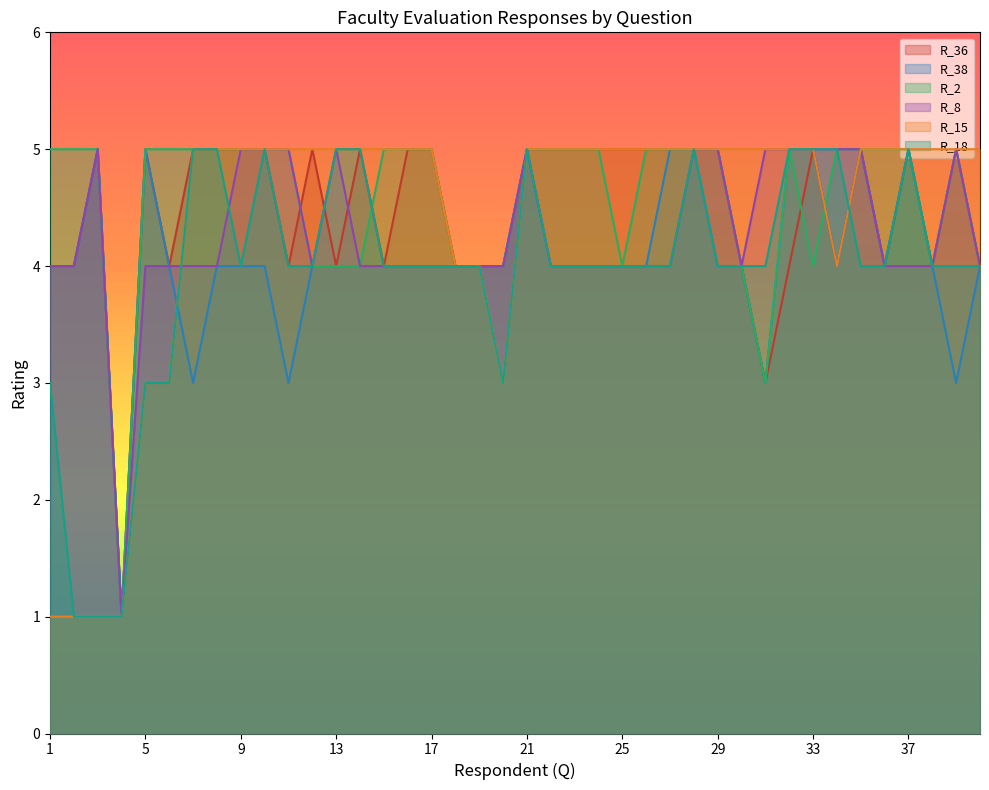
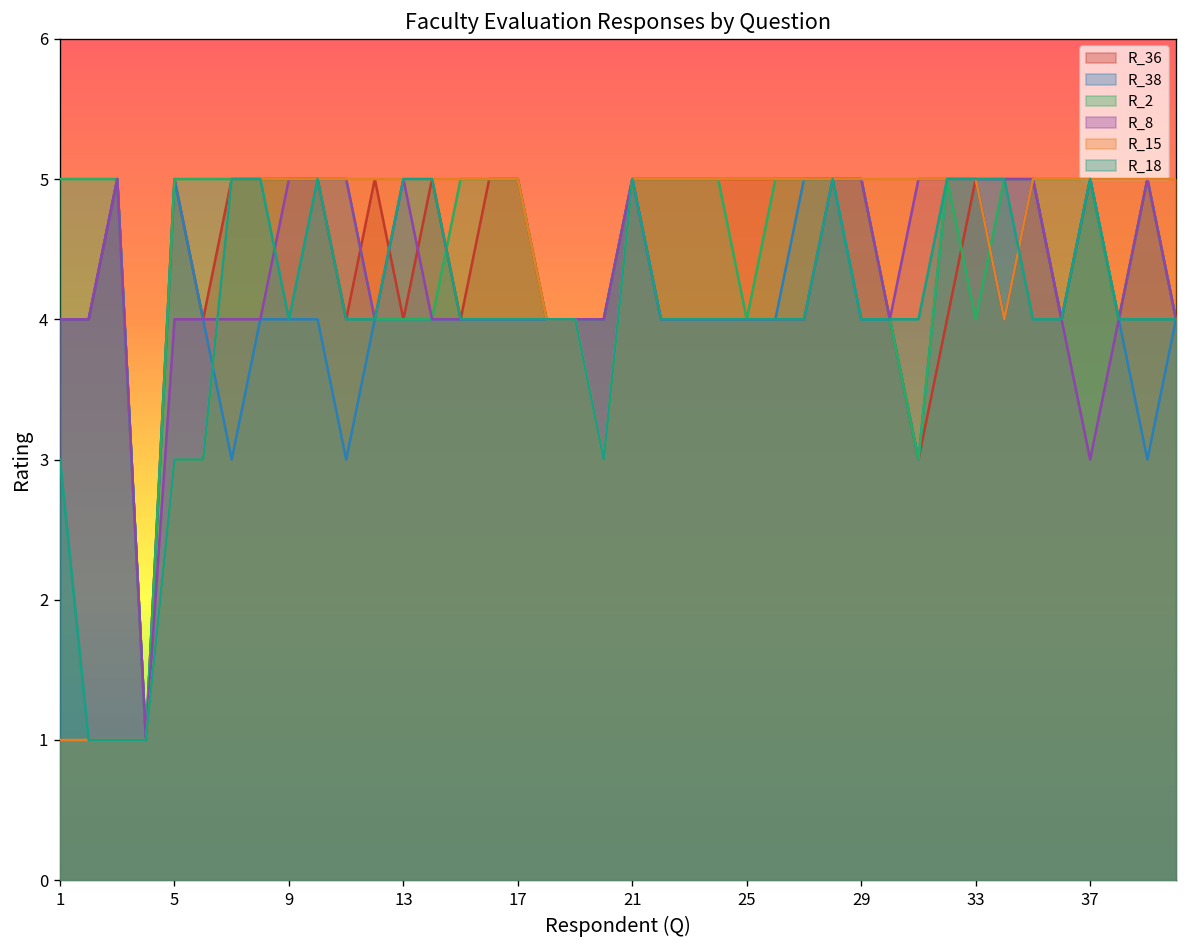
R_8, 37: 4 -> 3
